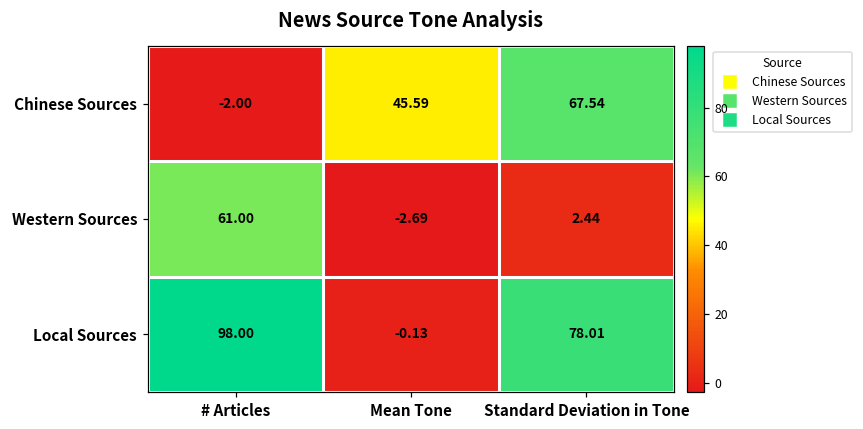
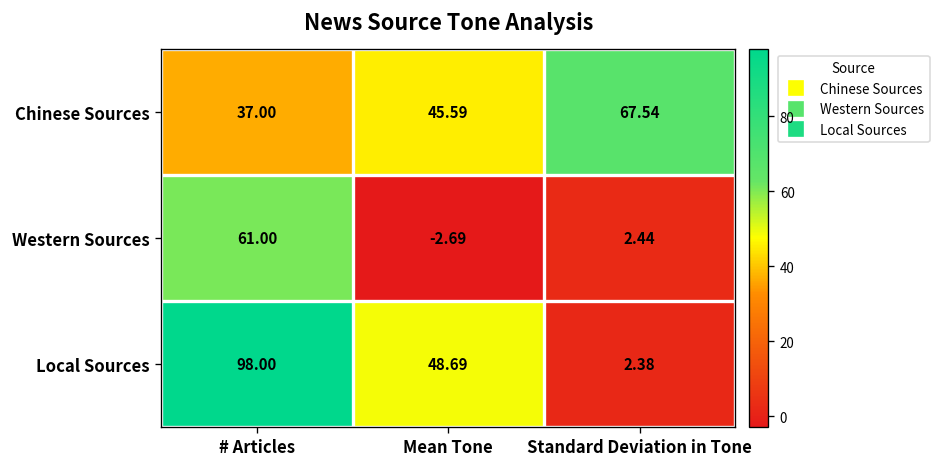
Chinese Sources, # Articles: -2.00 -> 37.00
Local Sources, Mean Tone: -0.13 -> 48.69
Local Sources, Standard Deviation in Tone: 78.01 -> 2.38
